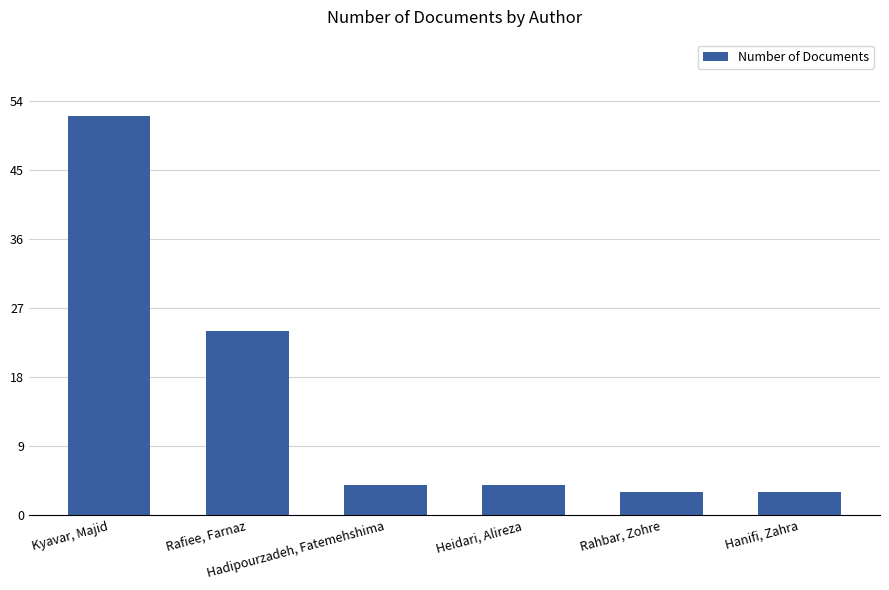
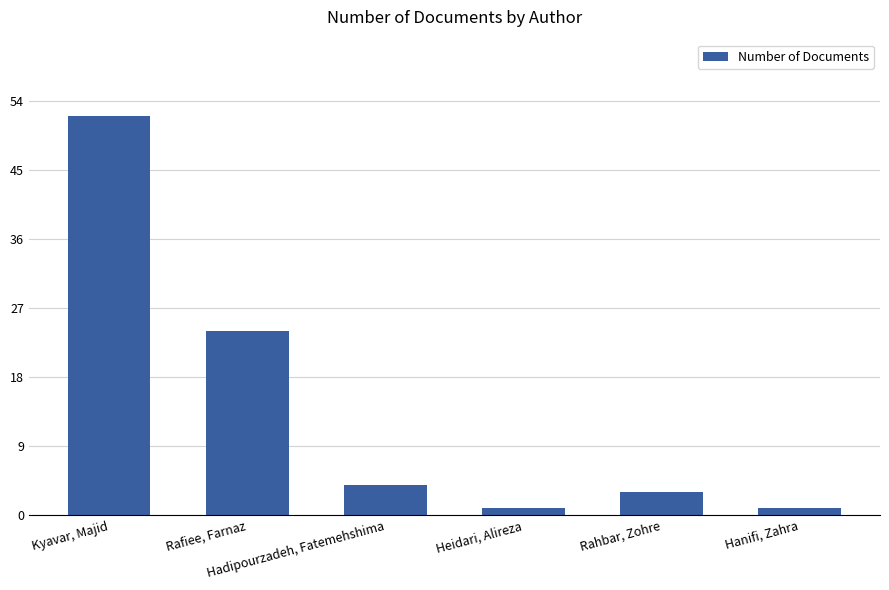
Heidari, Alireza: 4 -> 1
Hanifi, Zahra: 3 -> 1
